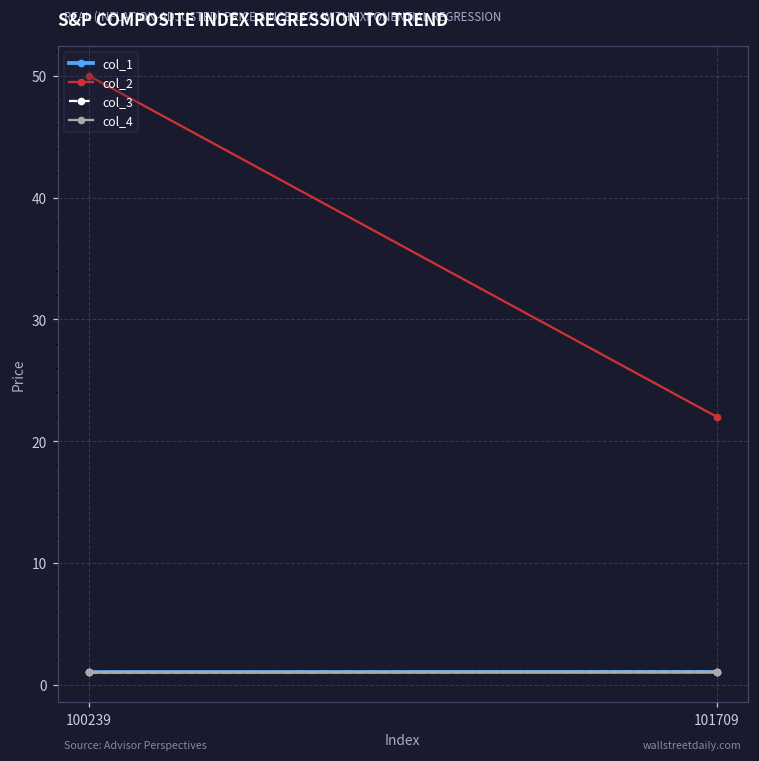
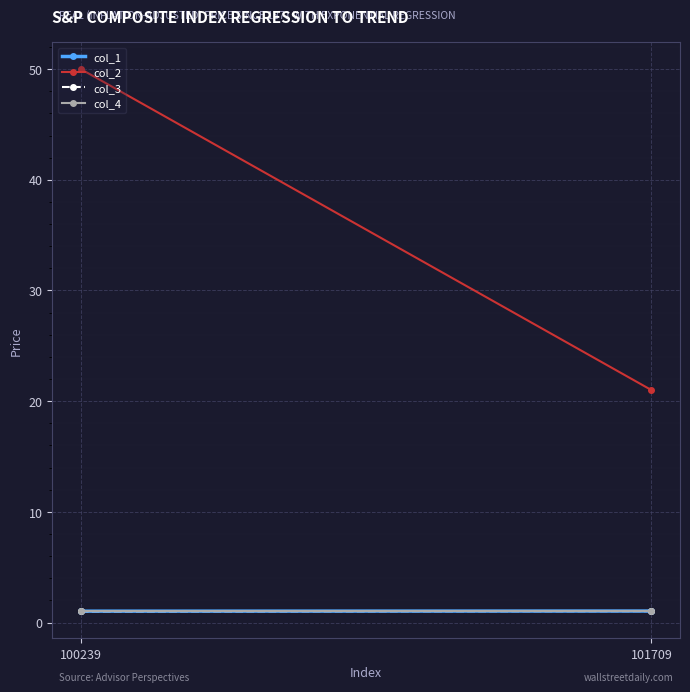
col_2, 101709: 22 -> 21
